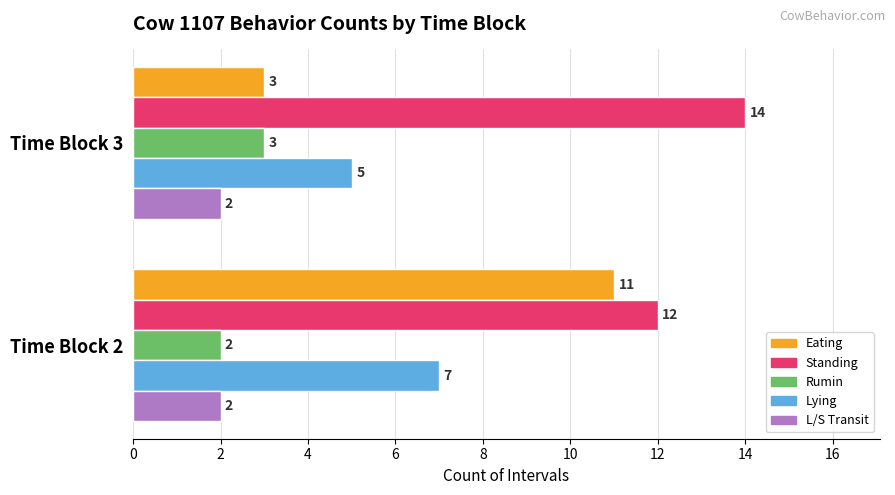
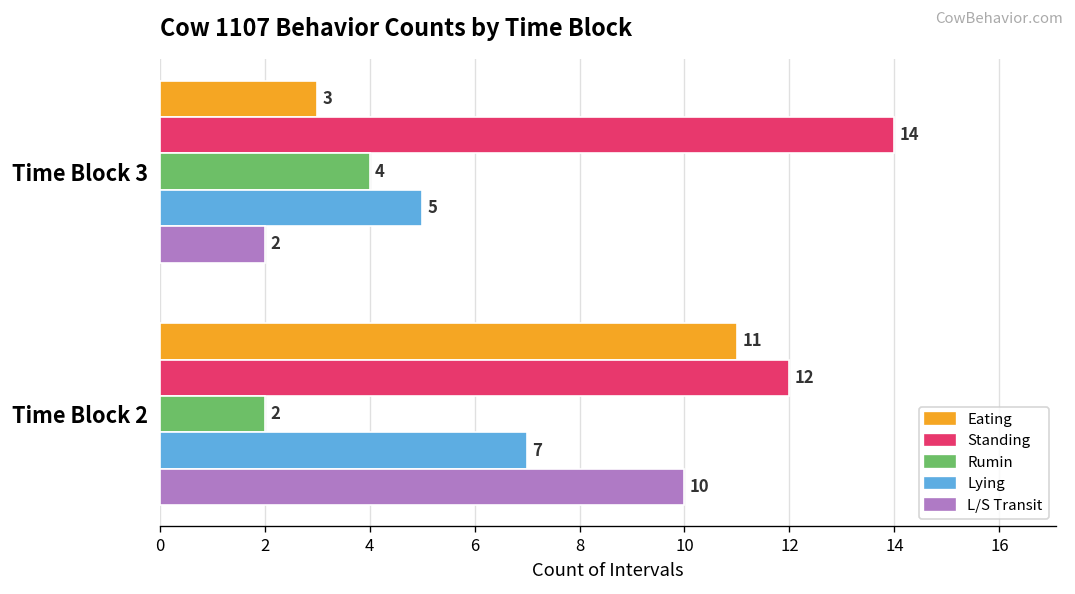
Rumin, Time Block 3: 3 -> 4
L/S Transit, Time Block 2: 2 -> 10
